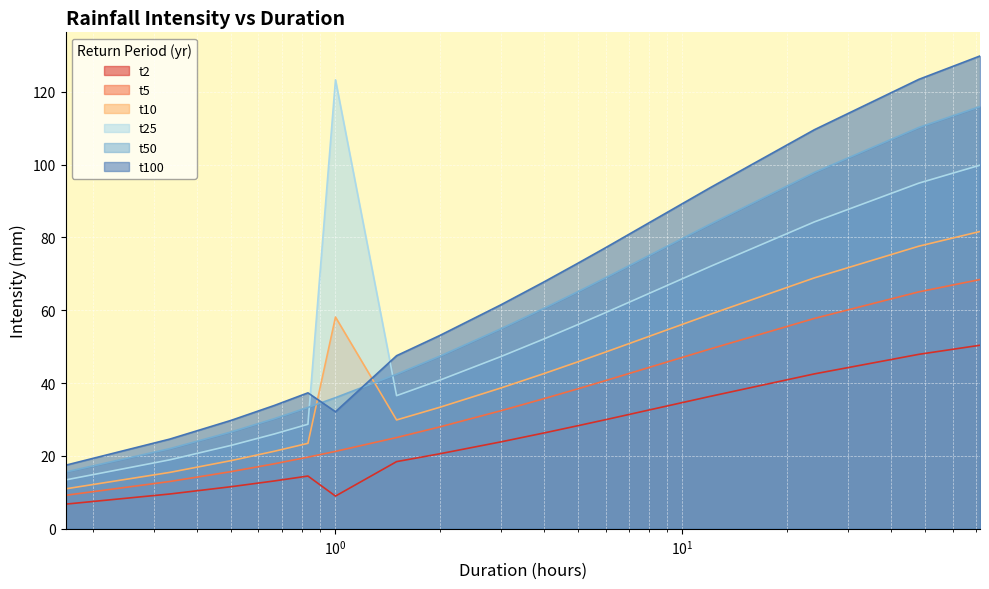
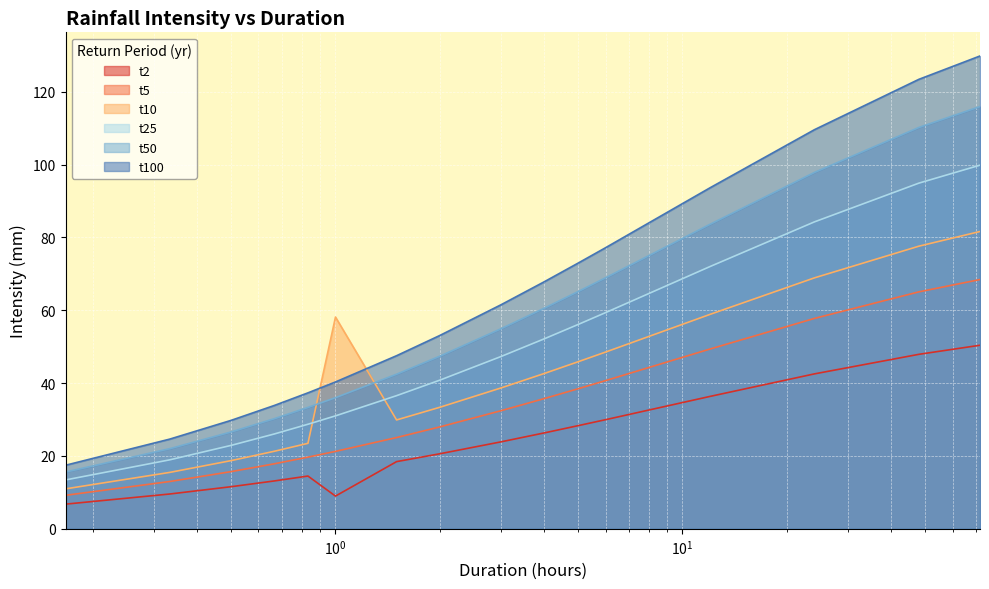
t25, 10^0: 123 -> 31
t100, 10^0: 32 -> 40
